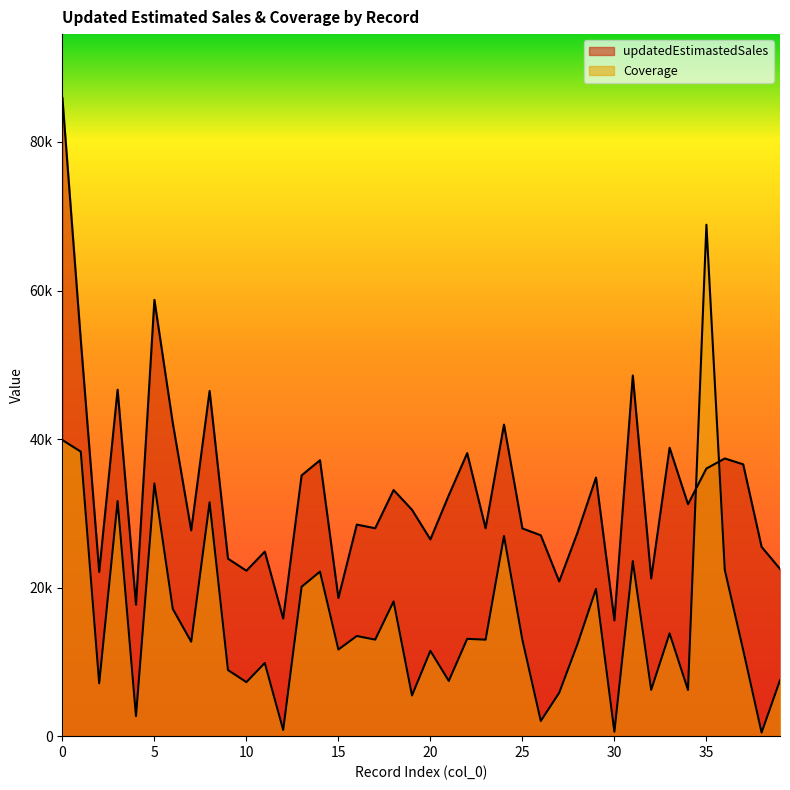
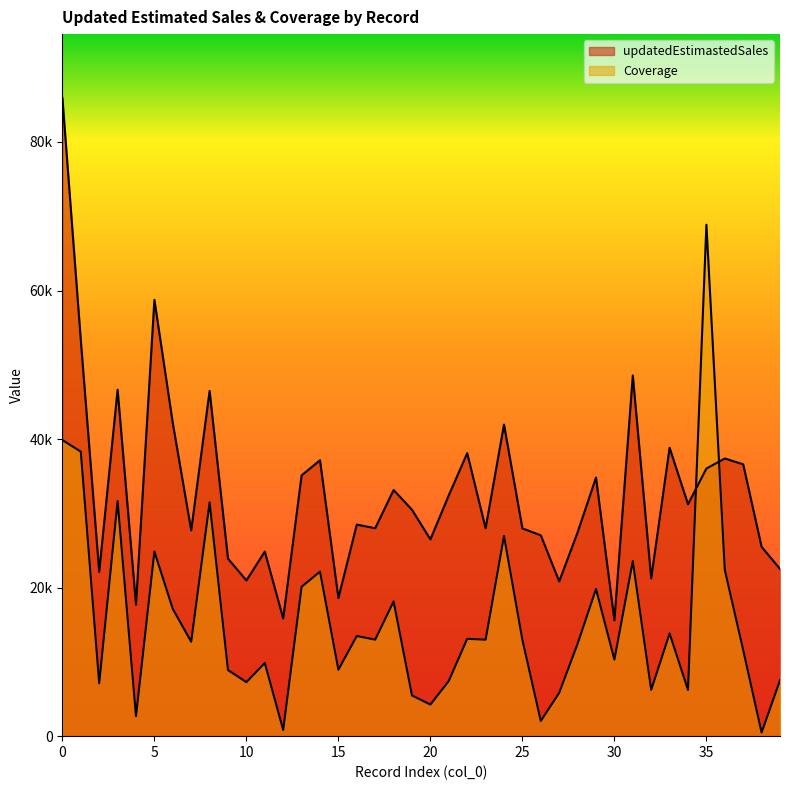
Coverage, 5: 34000 -> 25000
updatedEstimastedSales, 10: 22000 -> 21000
Coverage, 15: 12000 -> 9000
Coverage, 20: 11000 -> 4000
Coverage, 30: 1000 -> 10000
